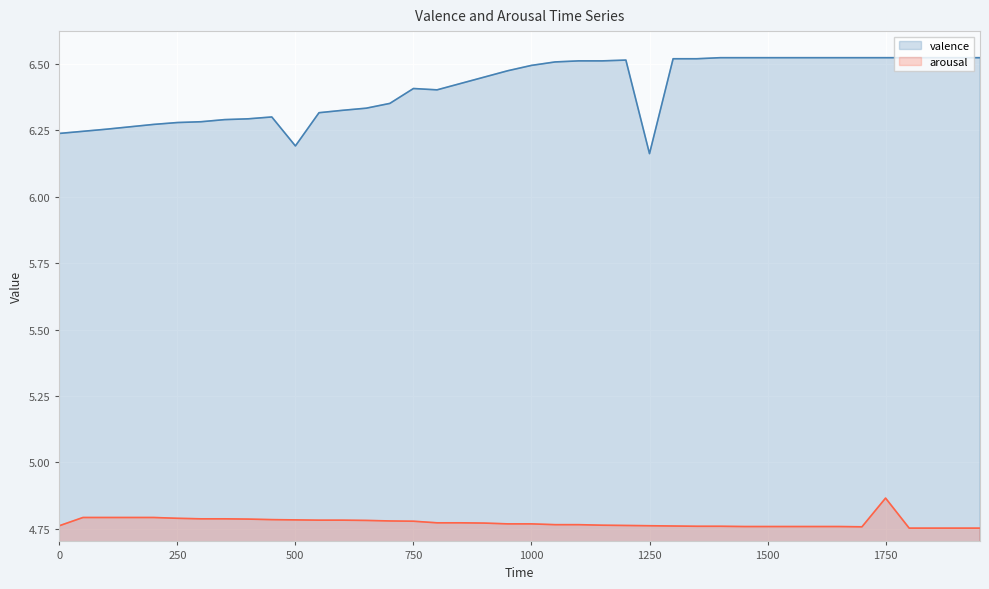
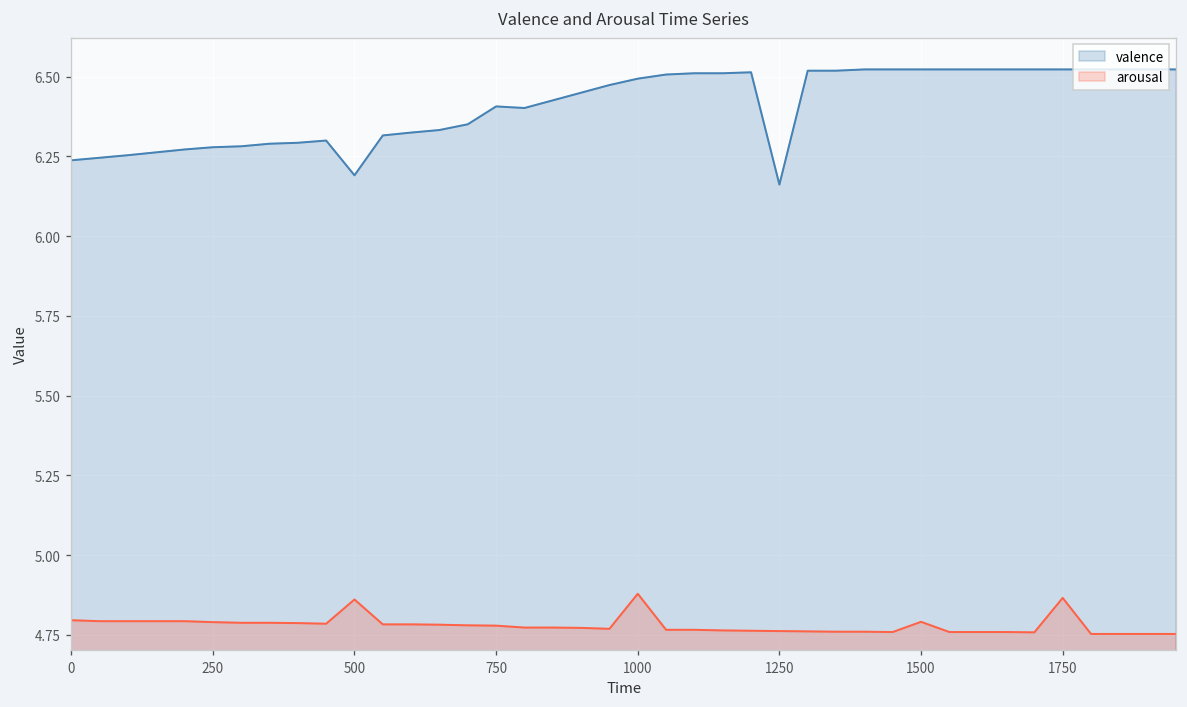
arousal, 0: 4.76 -> 4.80
arousal, 500: 4.78 -> 4.86
arousal, 1000: 4.77 -> 4.88
arousal, 1500: 4.76 -> 4.79
